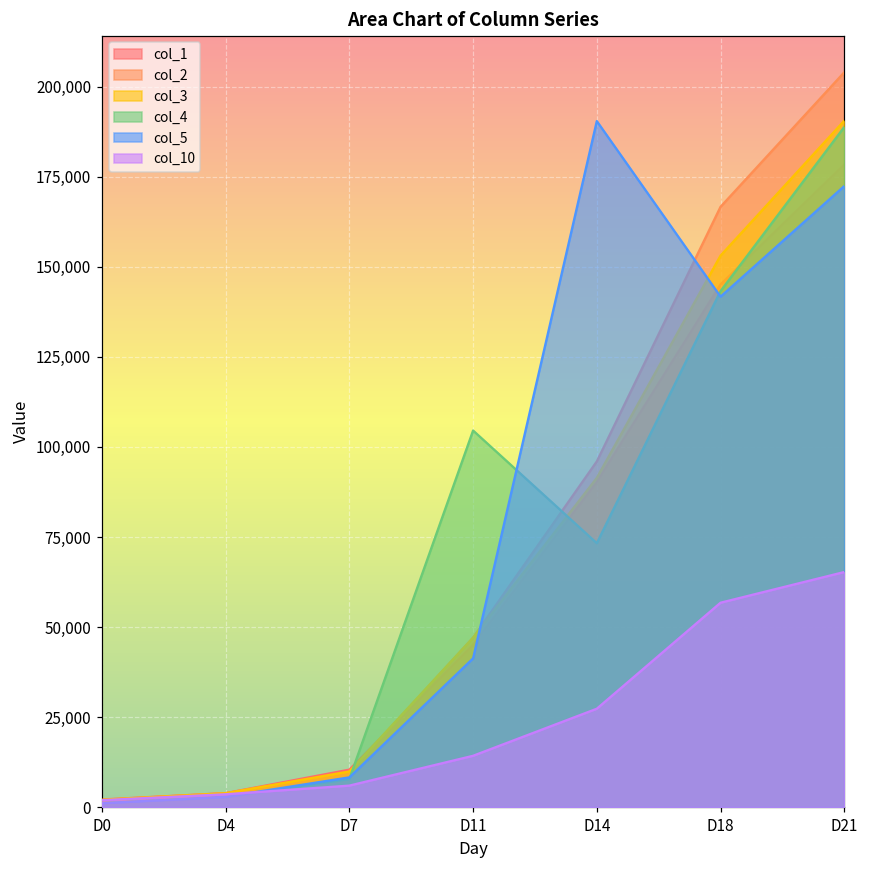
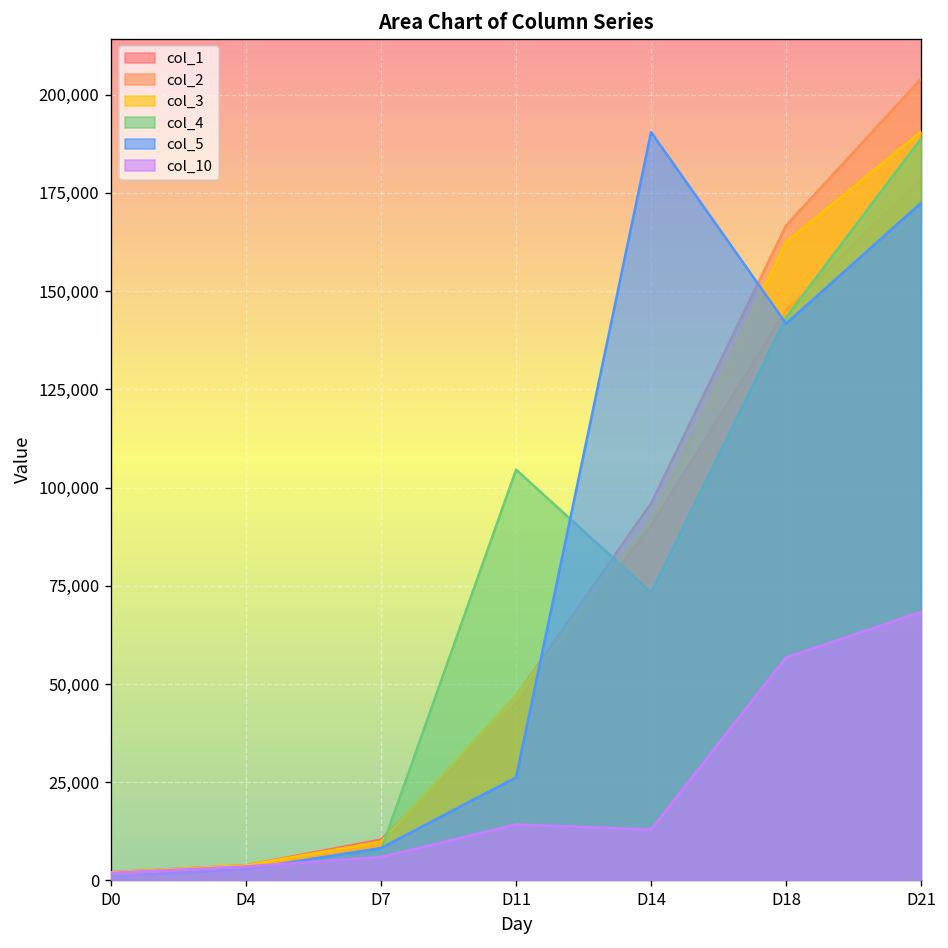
col_5, D11: 41,000 -> 26,000
col_10, D14: 27,000 -> 13,000
col_3, D18: 153,000 -> 162,000
col_10, D21: 65,000 -> 68,000
